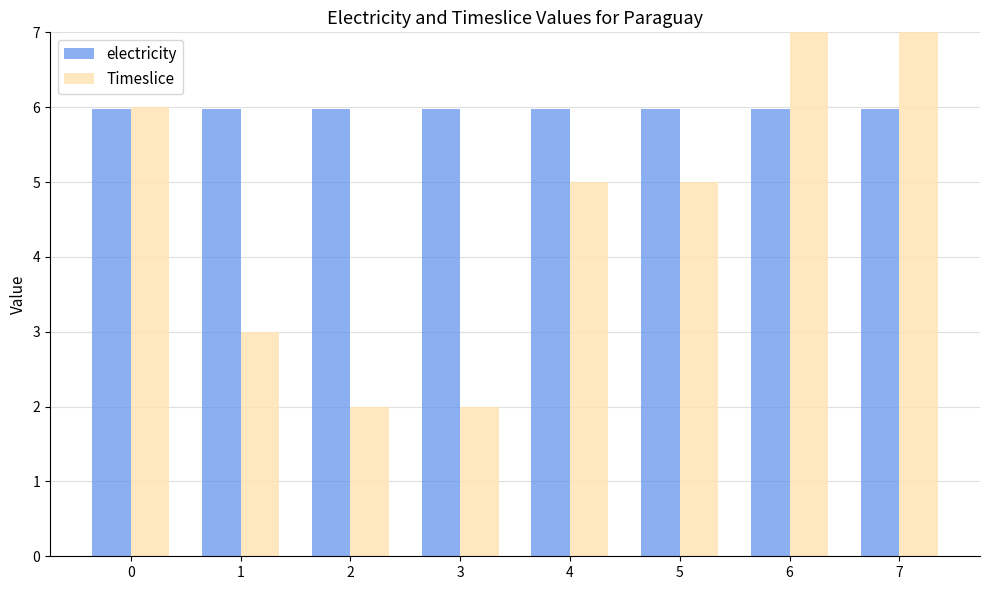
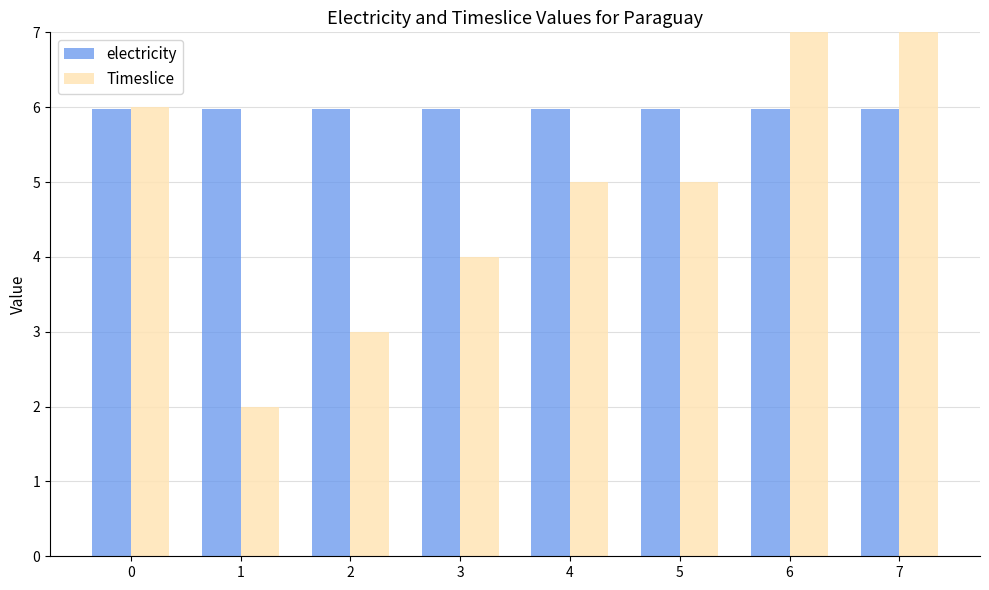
Timeslice, 1: 3 -> 2
Timeslice, 2: 2 -> 3
Timeslice, 3: 2 -> 4
